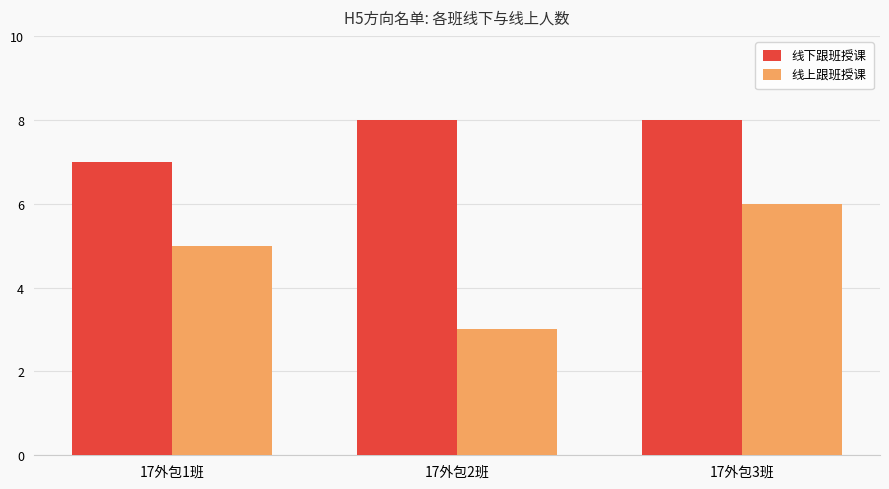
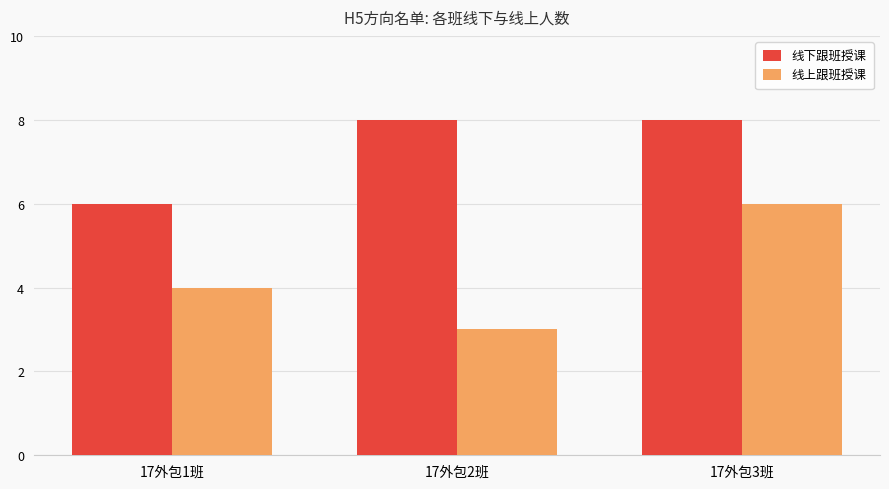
线下跟班授课, 17外包1班: 7 -> 6
线上跟班授课, 17外包1班: 5 -> 4
